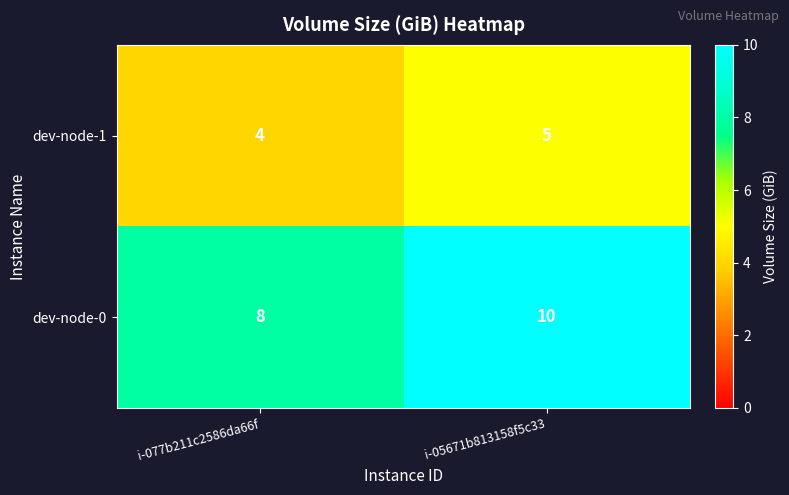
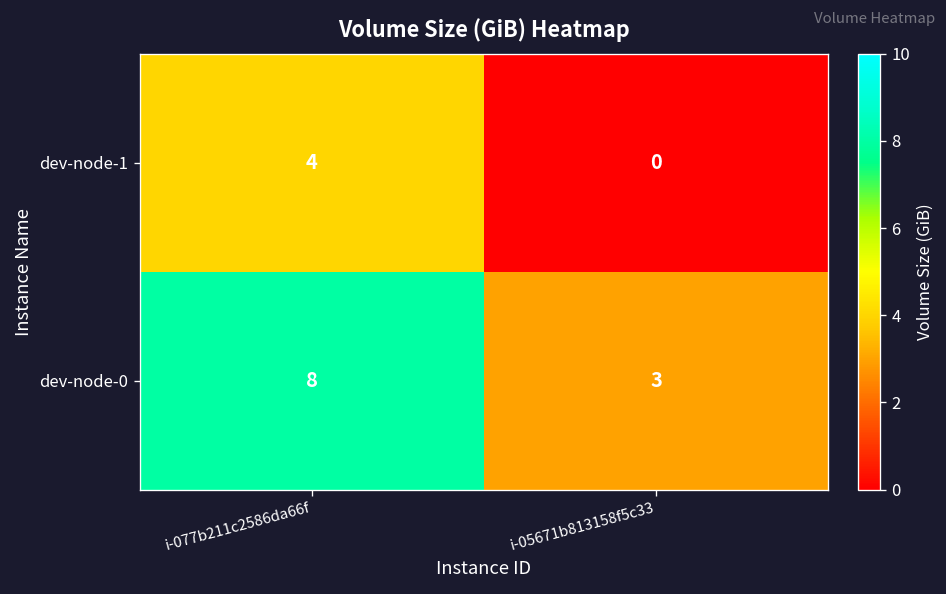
dev-node-1, i-05671b813158f5c33: 5 -> 0
dev-node-0, i-05671b813158f5c33: 10 -> 3
